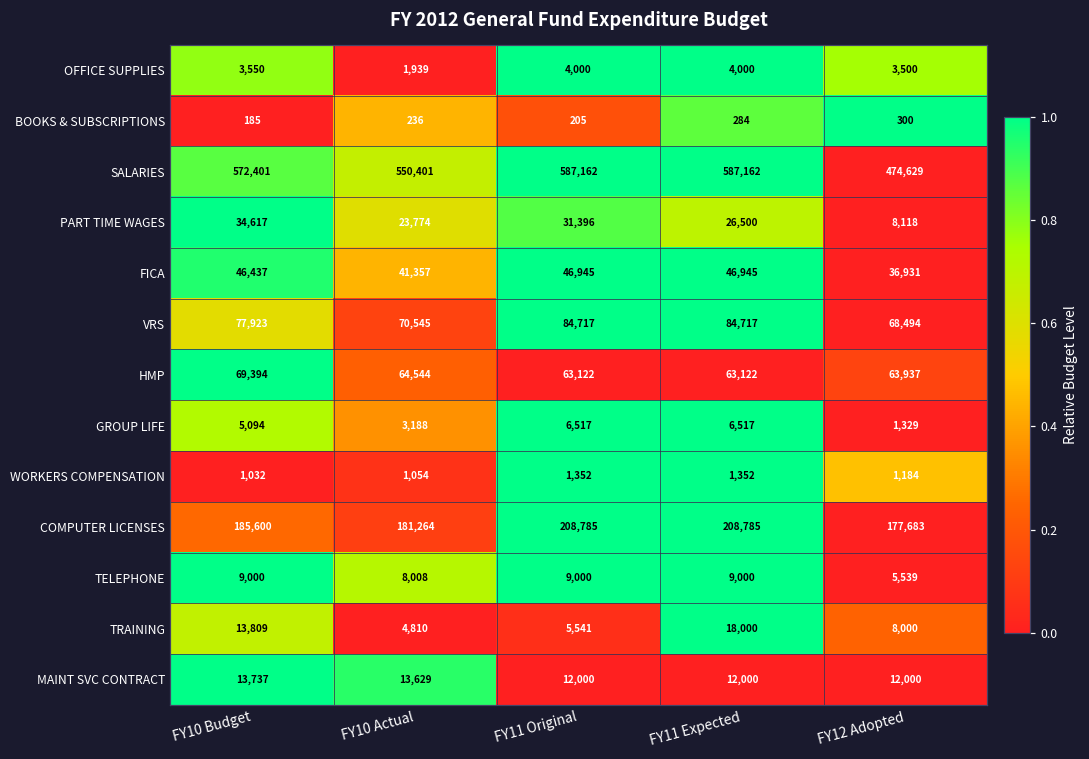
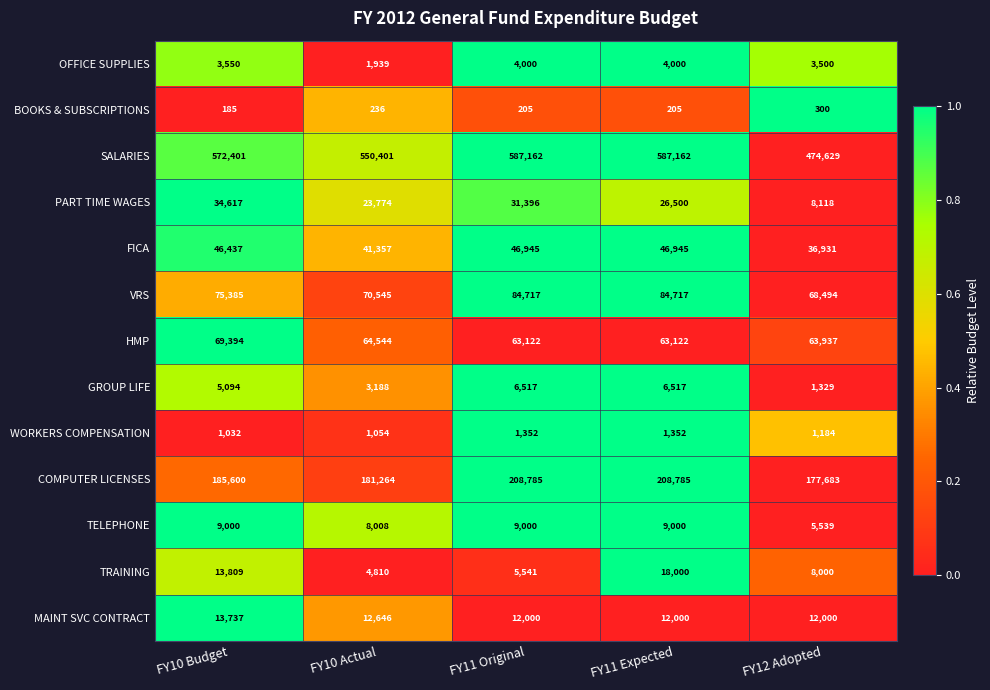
BOOKS & SUBSCRIPTIONS, FY11 Expected: 284 -> 205
VRS, FY10 Budget: 77,923 -> 75,385
MAINT SVC CONTRACT, FY10 Actual: 13,629 -> 12,646
